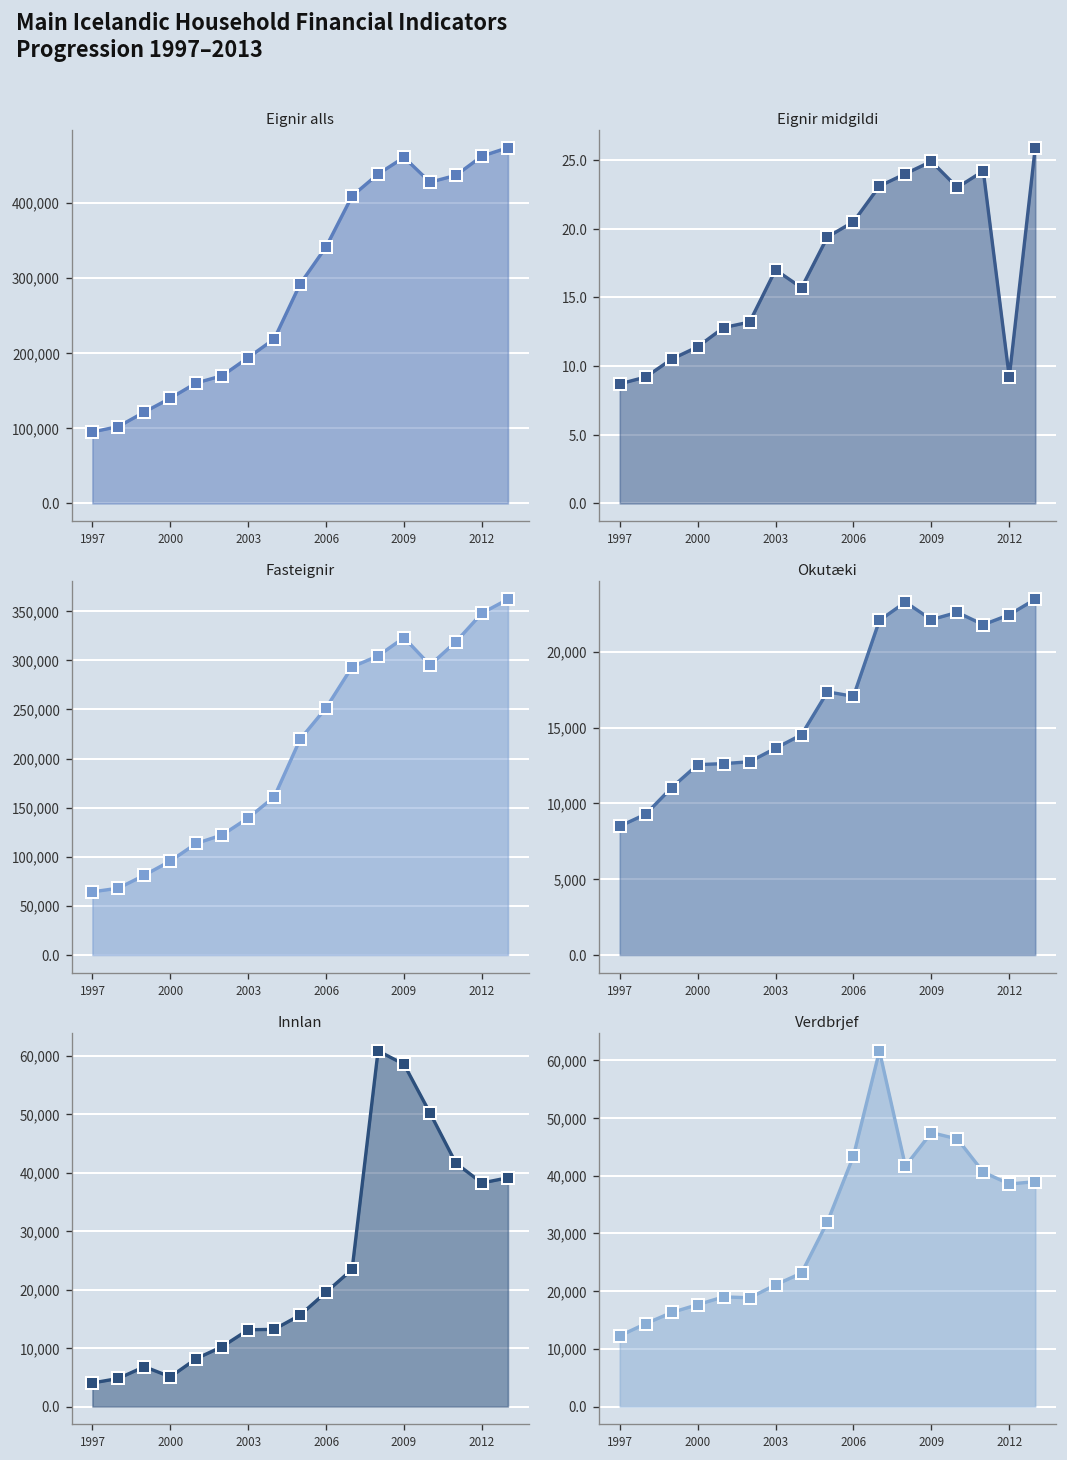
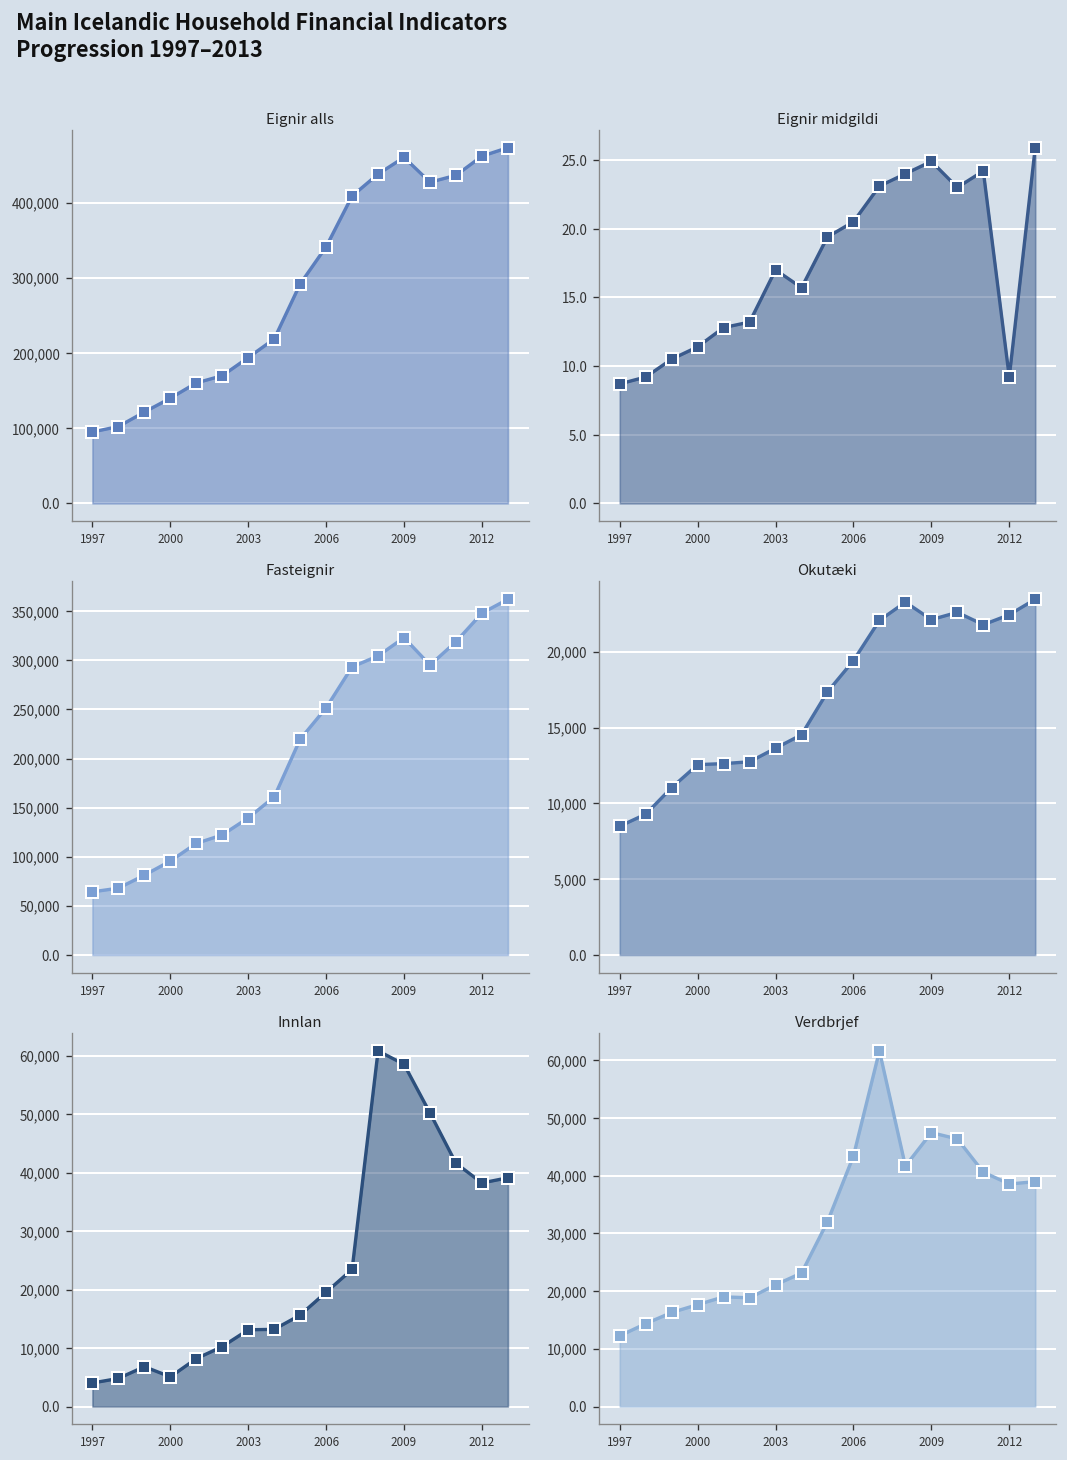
Okutæki, 2006: 17,100 -> 19,400
